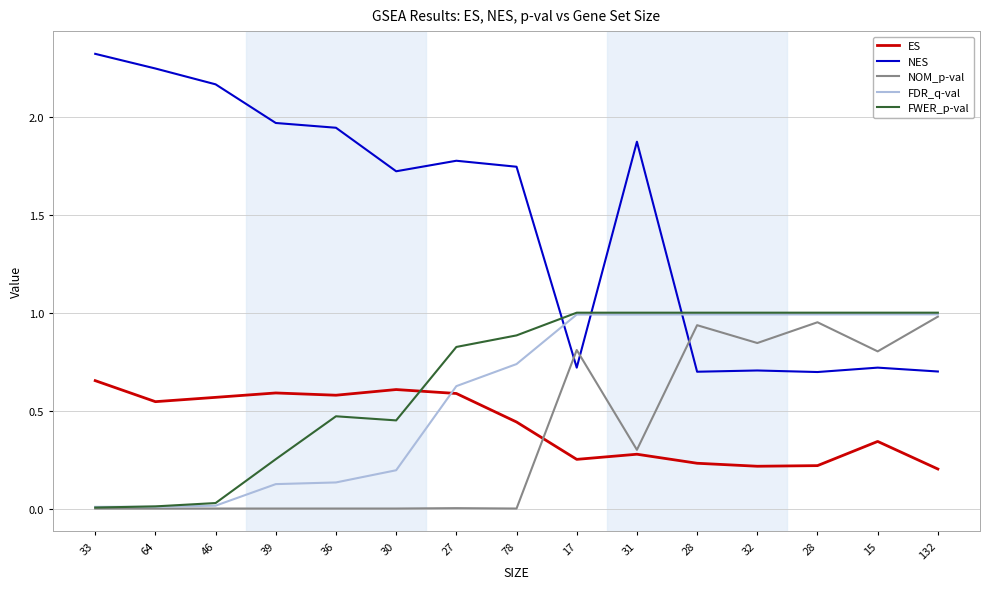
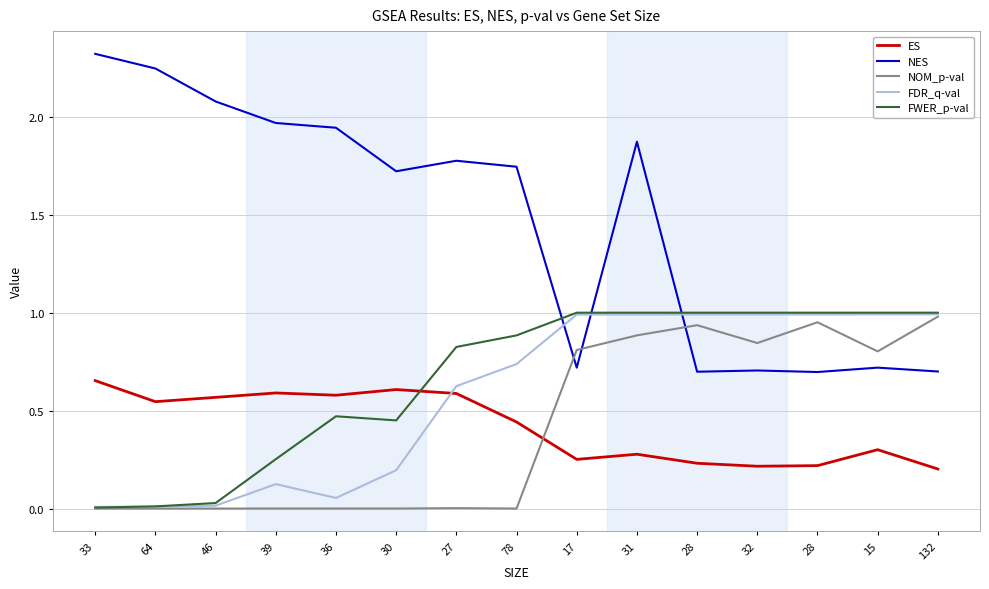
NES, 46: 2.17 -> 2.08
FDR_q-val, 36: 0.13 -> 0.05
NOM_p-val, 31: 0.30 -> 0.88
ES, 15: 0.34 -> 0.30
